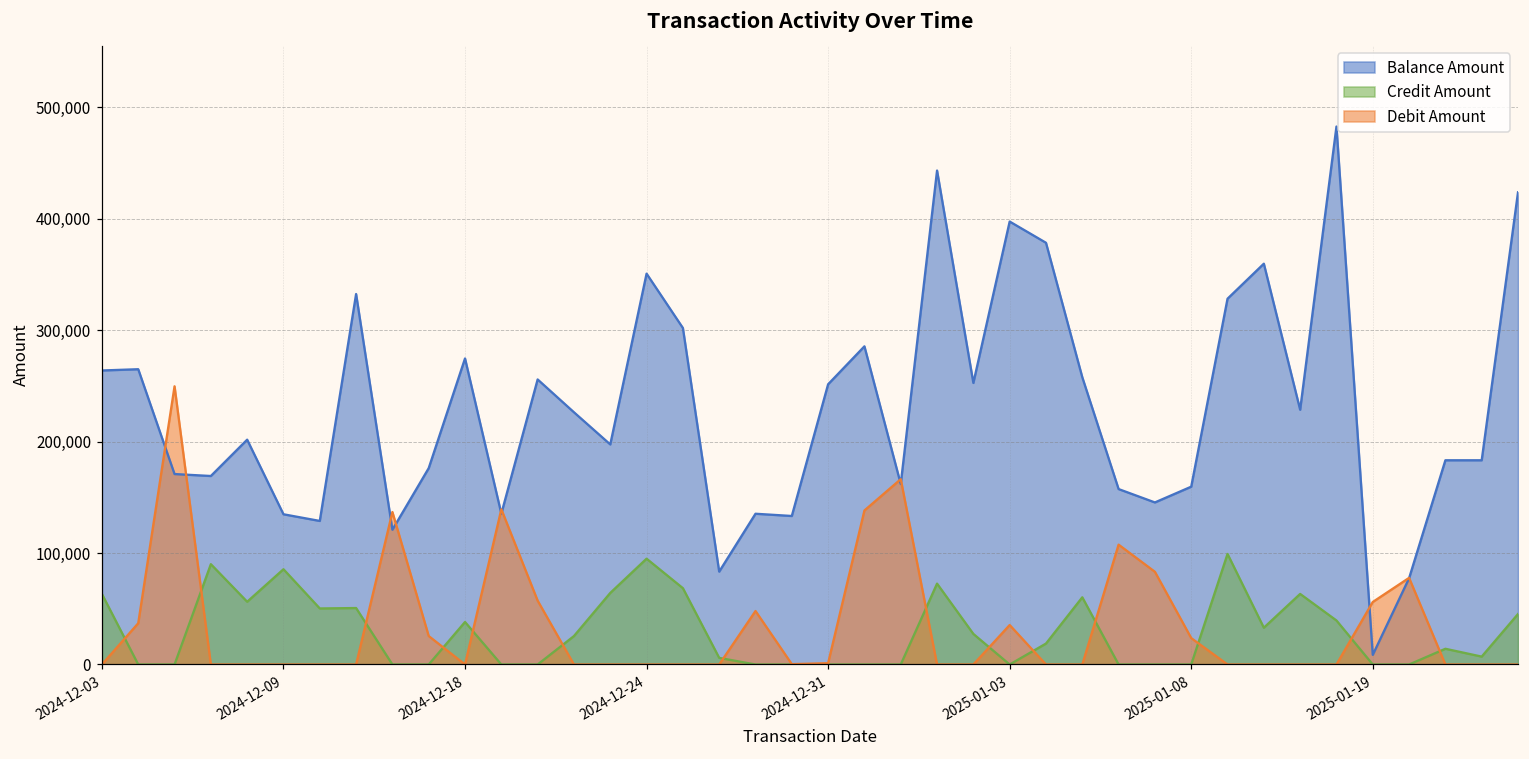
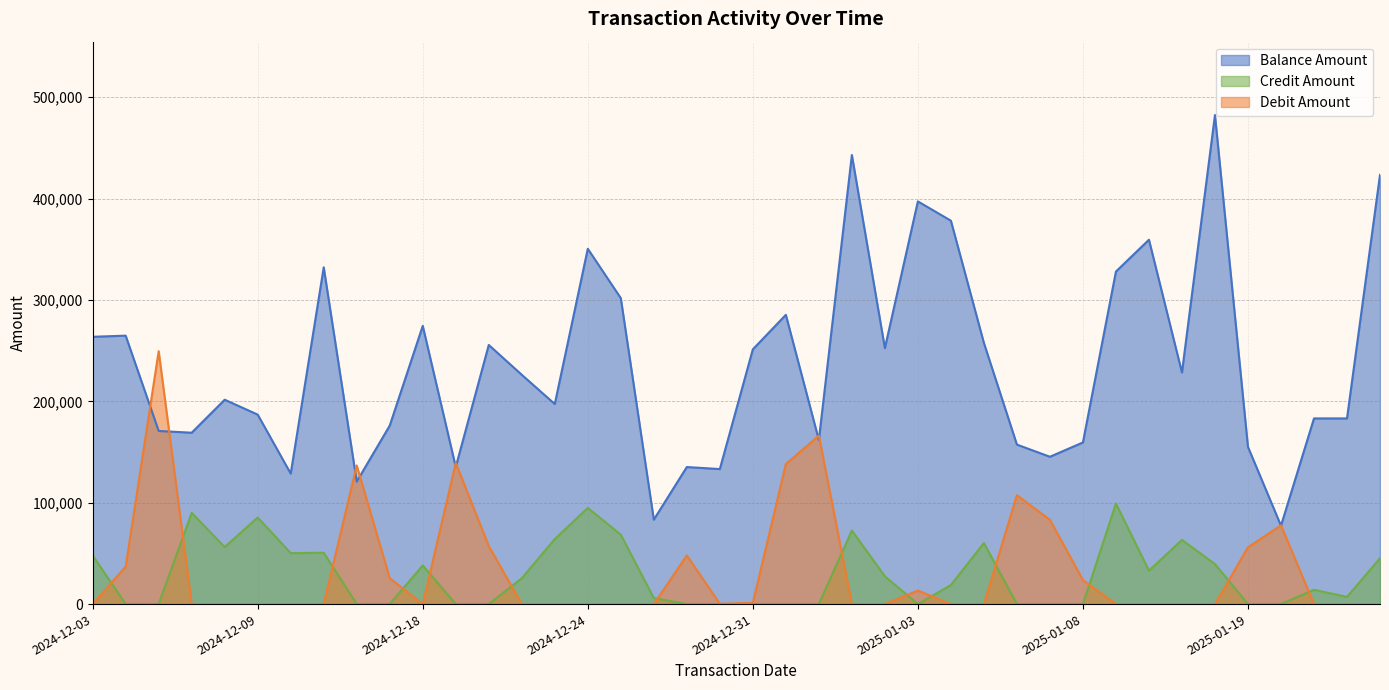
Credit Amount, 2024-12-03: 63,000 -> 48,000
Balance Amount, 2024-12-09: 135,000 -> 187,000
Debit Amount, 2025-01-03: 35,000 -> 13,000
Balance Amount, 2025-01-19: 9,000 -> 155,000
